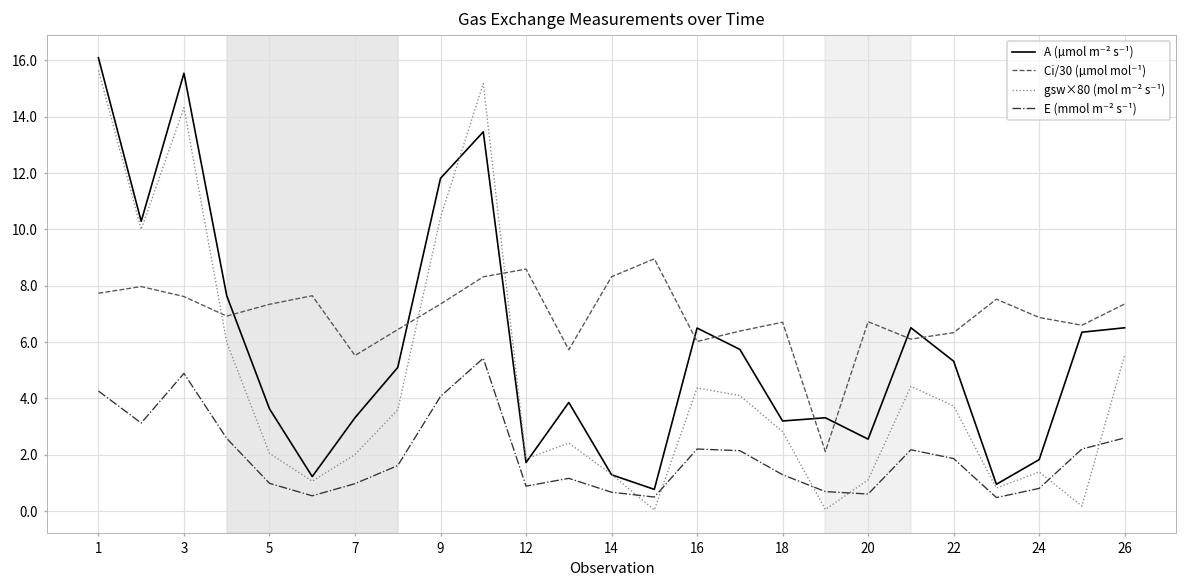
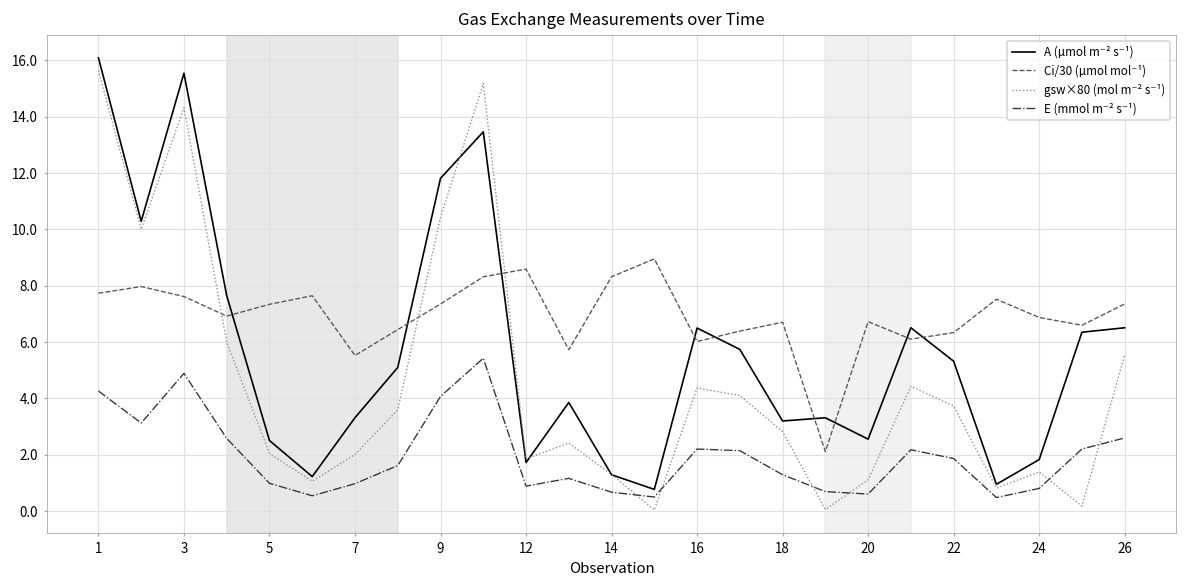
A (µmol m⁻² s⁻¹), 5: 3.6 -> 2.5
